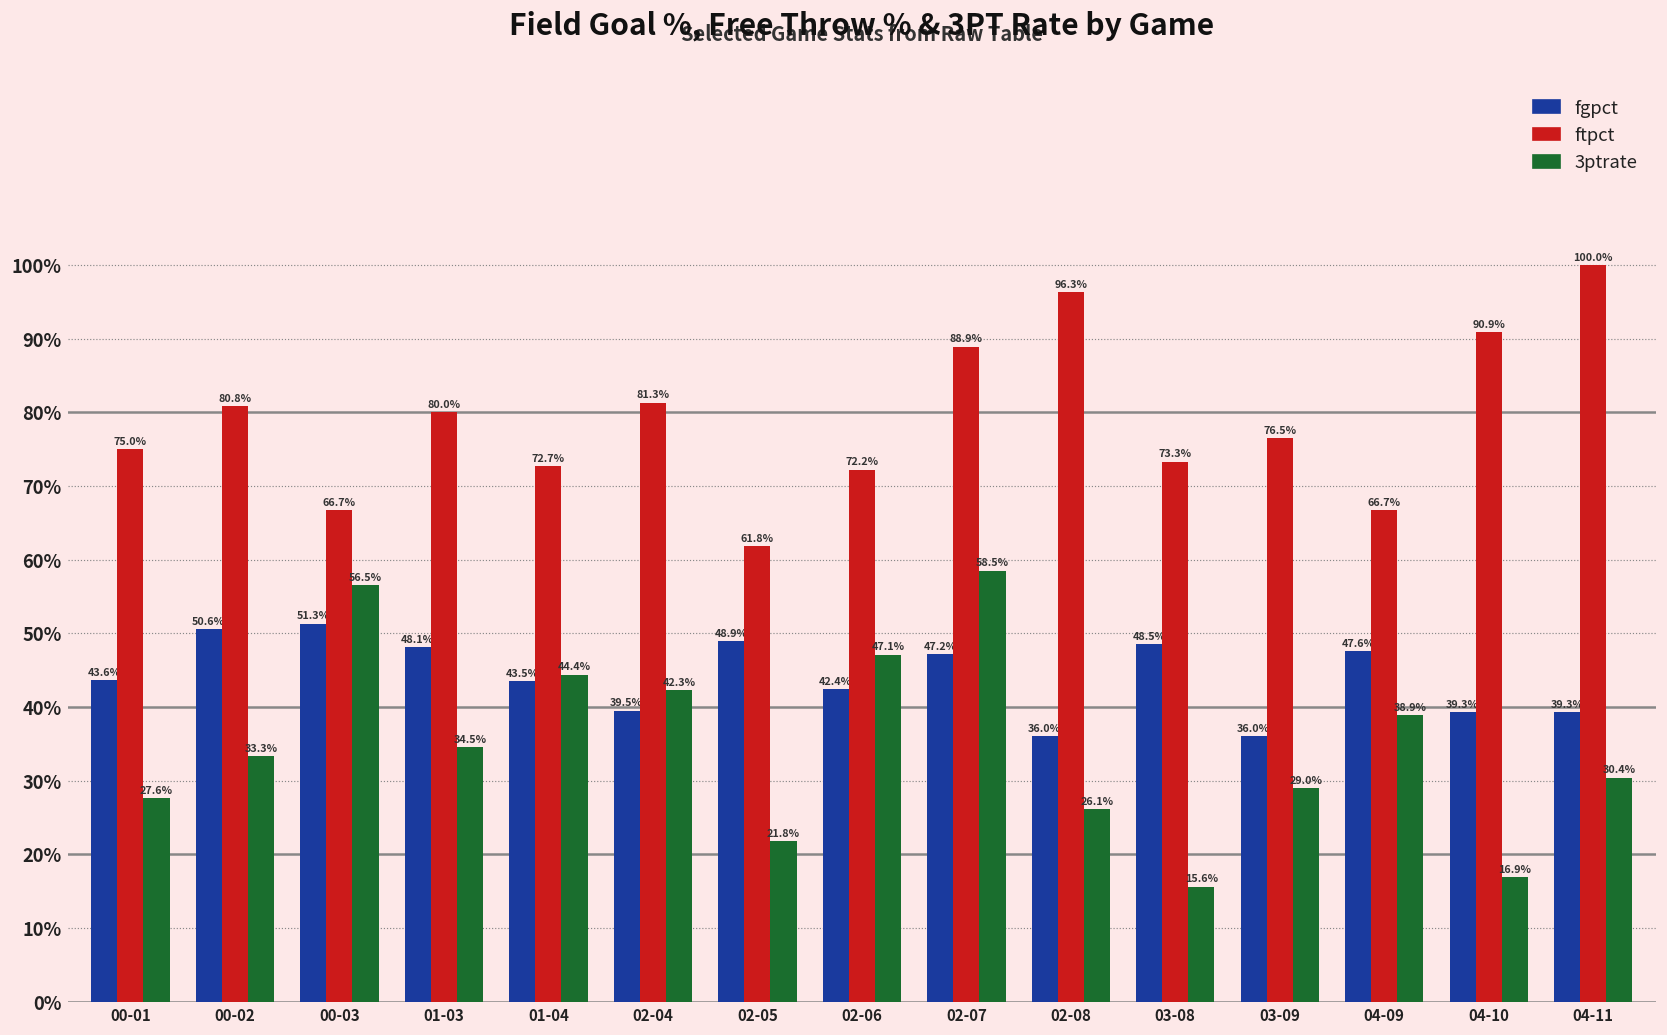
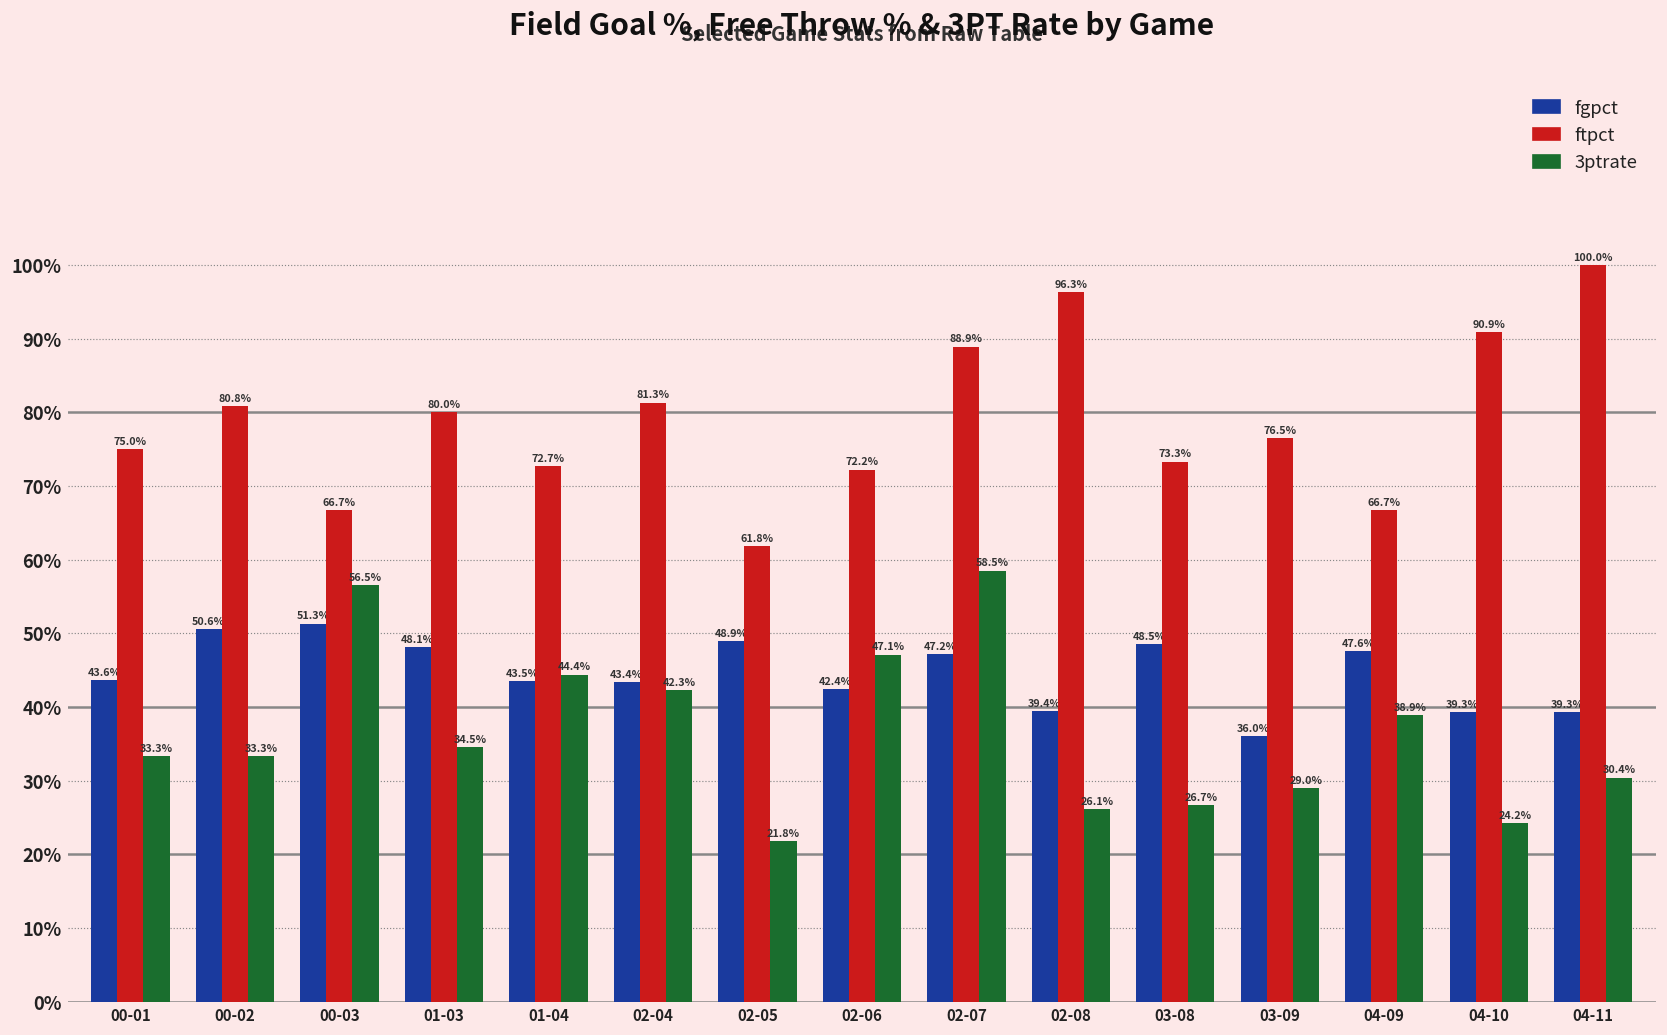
3ptrate, 00-01: 27.6% -> 33.3%
fgpct, 02-04: 39.5% -> 43.4%
fgpct, 02-08: 36.0% -> 39.4%
3ptrate, 03-08: 15.6% -> 26.7%
3ptrate, 04-10: 16.9% -> 24.2%
